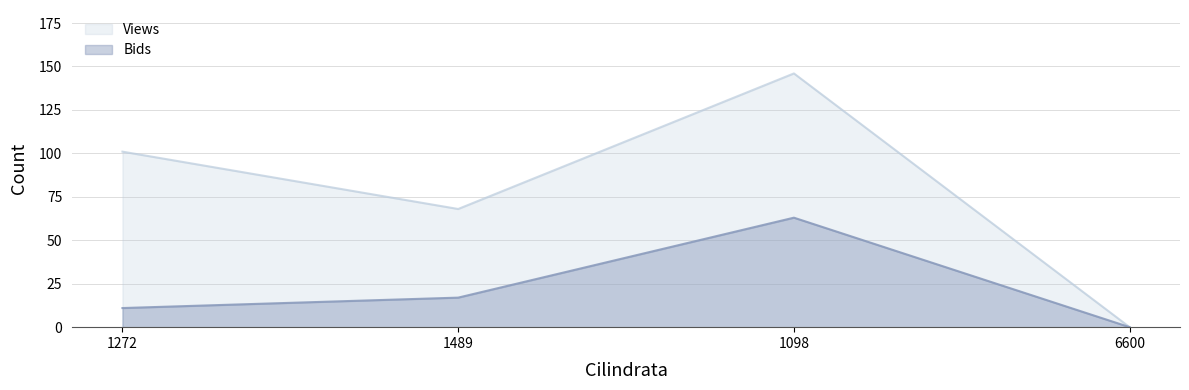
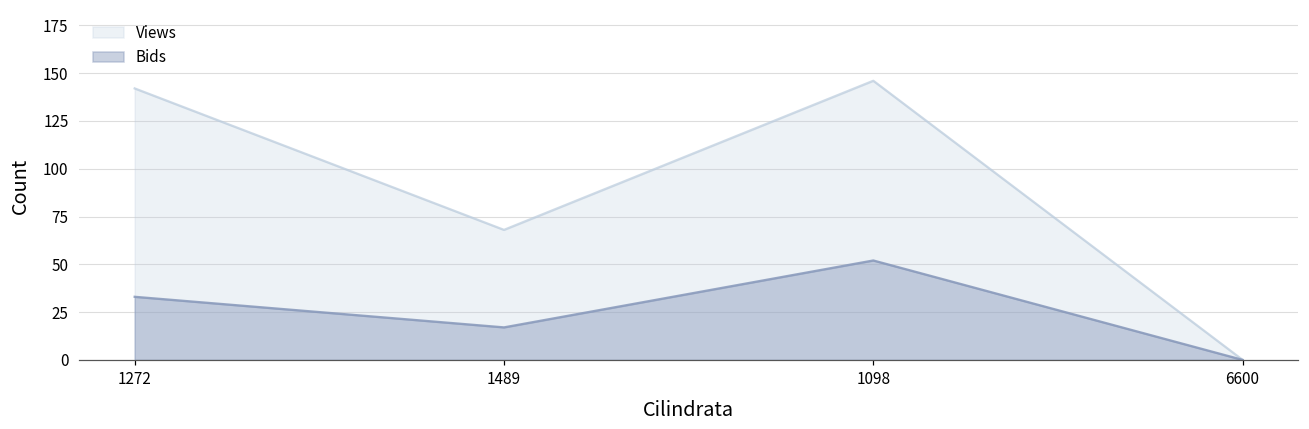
Views, 1272: 101 -> 142
Bids, 1272: 11 -> 33
Bids, 1098: 63 -> 52
